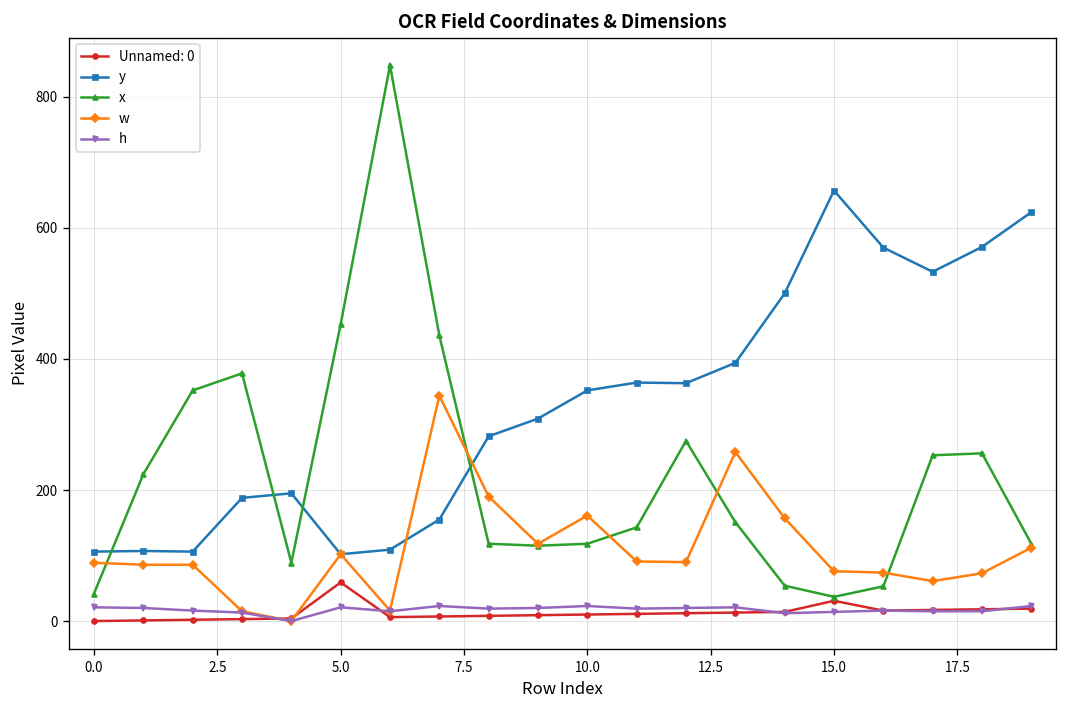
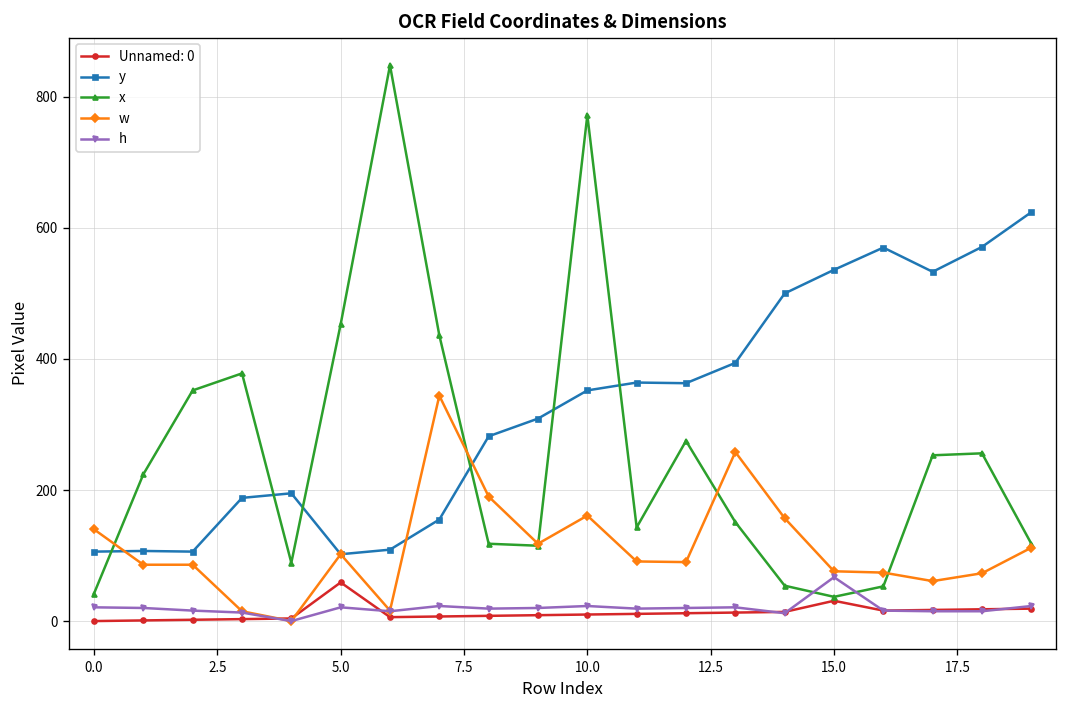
w, 0.0: 90 -> 140
x, 10.0: 120 -> 770
y, 15.0: 660 -> 540
h, 15.0: 10 -> 70
